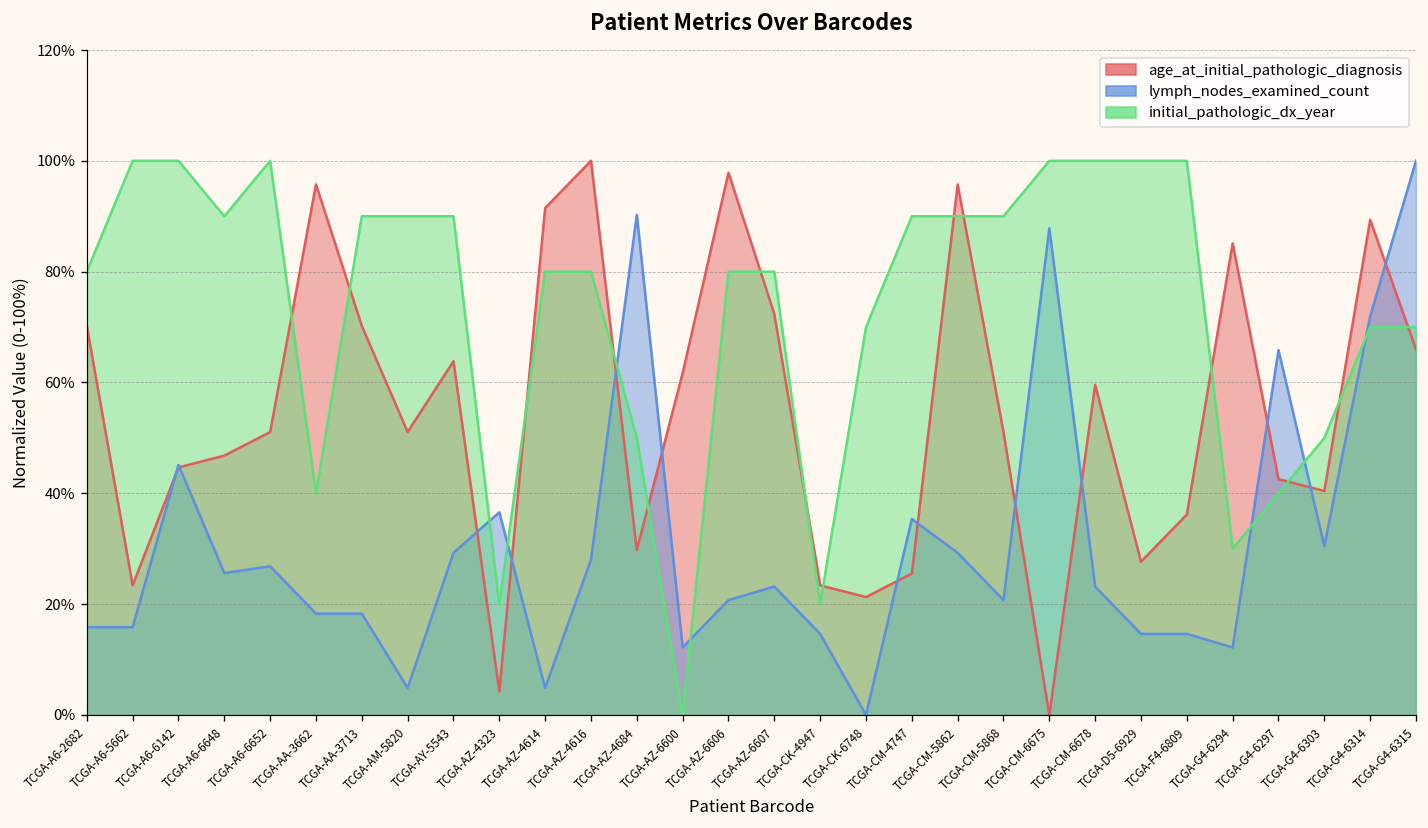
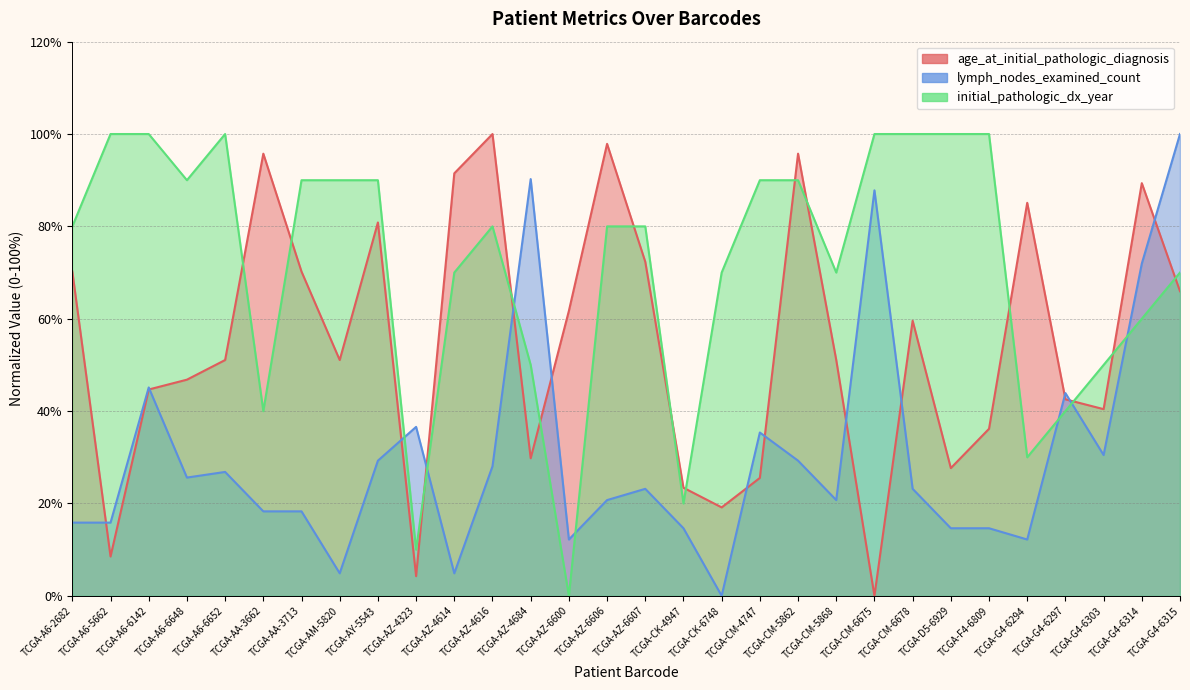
age_at_initial_pathologic_diagnosis, TCGA-A6-5662: 23% -> 9%
age_at_initial_pathologic_diagnosis, TCGA-AY-5543: 64% -> 81%
initial_pathologic_dx_year, TCGA-AZ-4323: 20% -> 10%
initial_pathologic_dx_year, TCGA-AZ-4614: 80% -> 70%
age_at_initial_pathologic_diagnosis, TCGA-CK-6748: 21% -> 19%
initial_pathologic_dx_year, TCGA-CM-5868: 90% -> 70%
lymph_nodes_examined_count, TCGA-G4-6297: 66% -> 44%
initial_pathologic_dx_year, TCGA-G4-6314: 70% -> 60%
